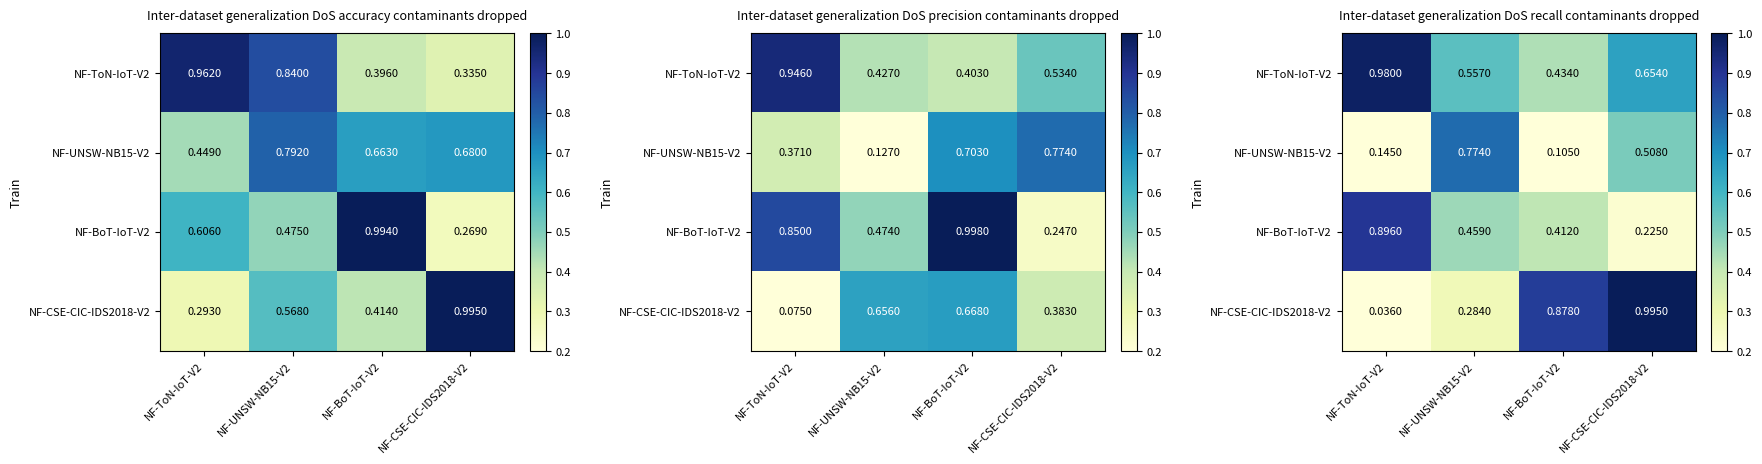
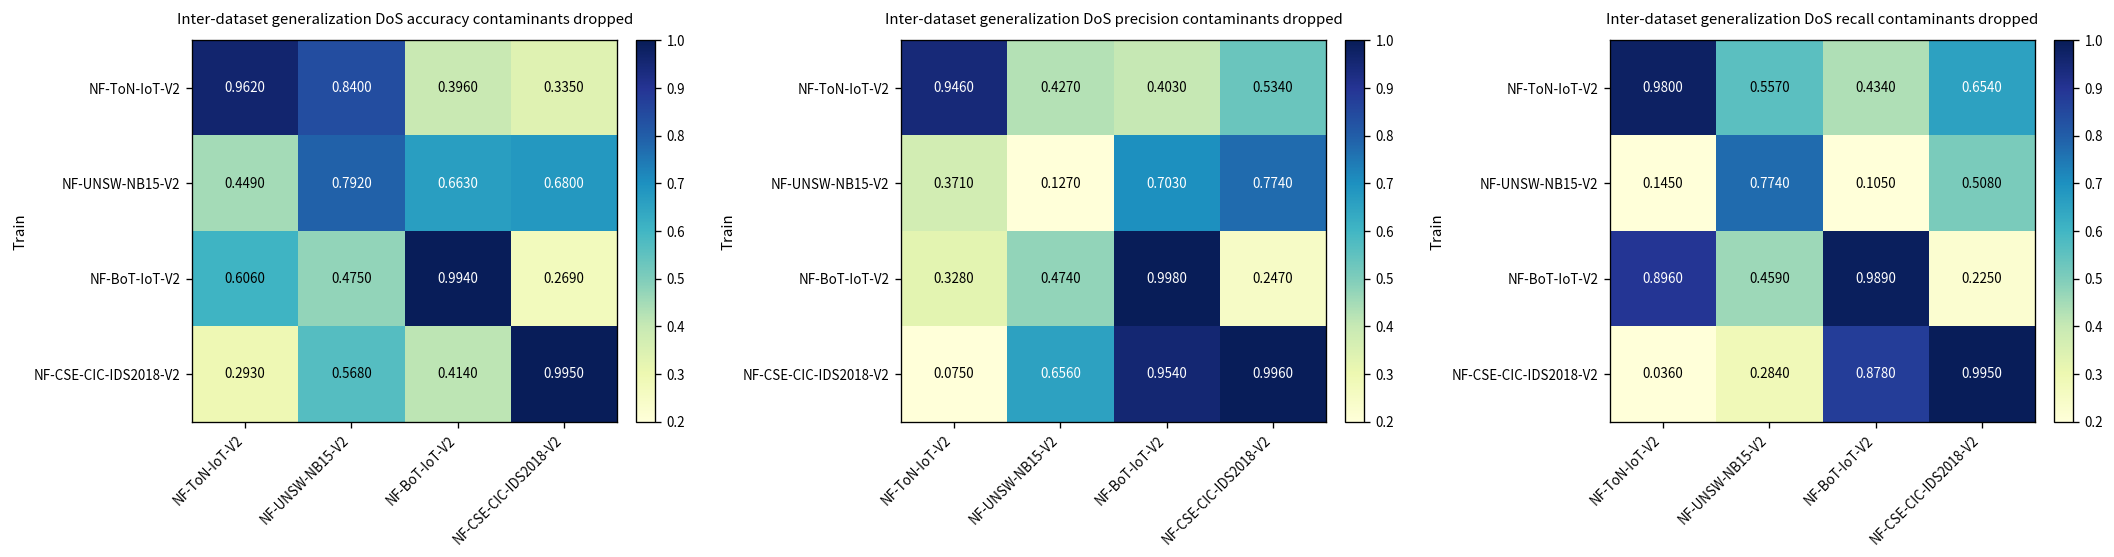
Inter-dataset generalization DoS precision contaminants dropped, NF-BoT-IoT-V2, NF-ToN-IoT-V2: 0.8500 -> 0.3280
Inter-dataset generalization DoS precision contaminants dropped, NF-CSE-CIC-IDS2018-V2, NF-BoT-IoT-V2: 0.6680 -> 0.9540
Inter-dataset generalization DoS precision contaminants dropped, NF-CSE-CIC-IDS2018-V2, NF-CSE-CIC-IDS2018-V2: 0.3830 -> 0.9960
Inter-dataset generalization DoS recall contaminants dropped, NF-BoT-IoT-V2, NF-BoT-IoT-V2: 0.4120 -> 0.9890
